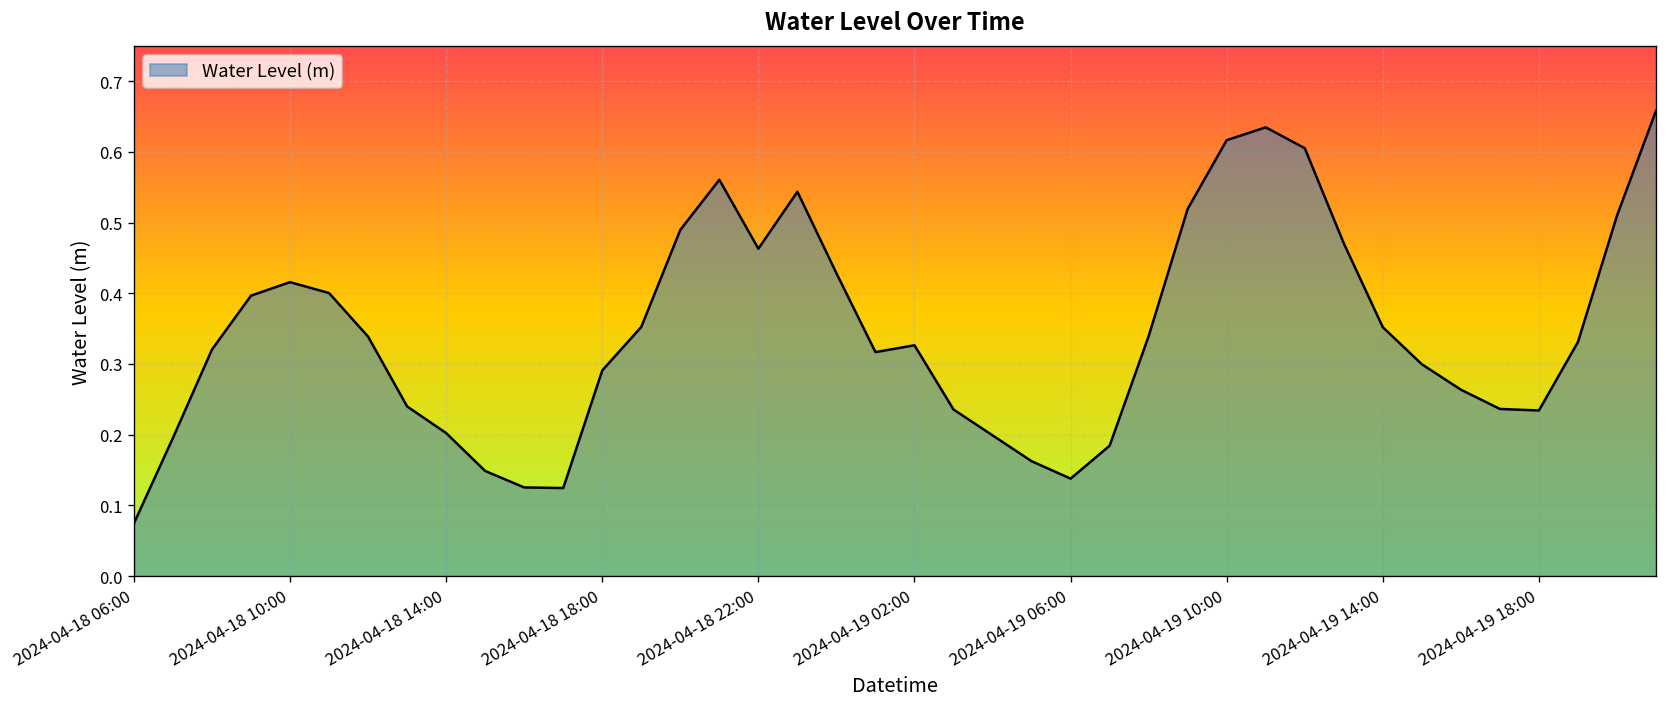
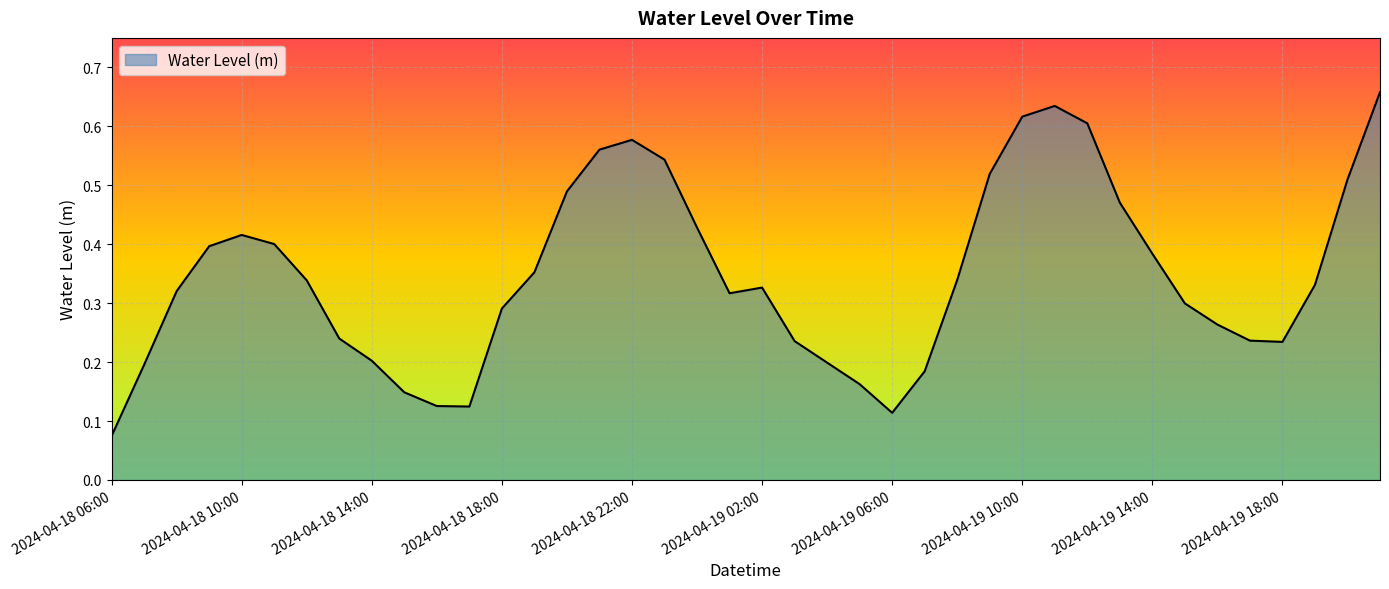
2024-04-18 22:00: 0.46 -> 0.58
2024-04-19 06:00: 0.14 -> 0.11
2024-04-19 14:00: 0.35 -> 0.38
